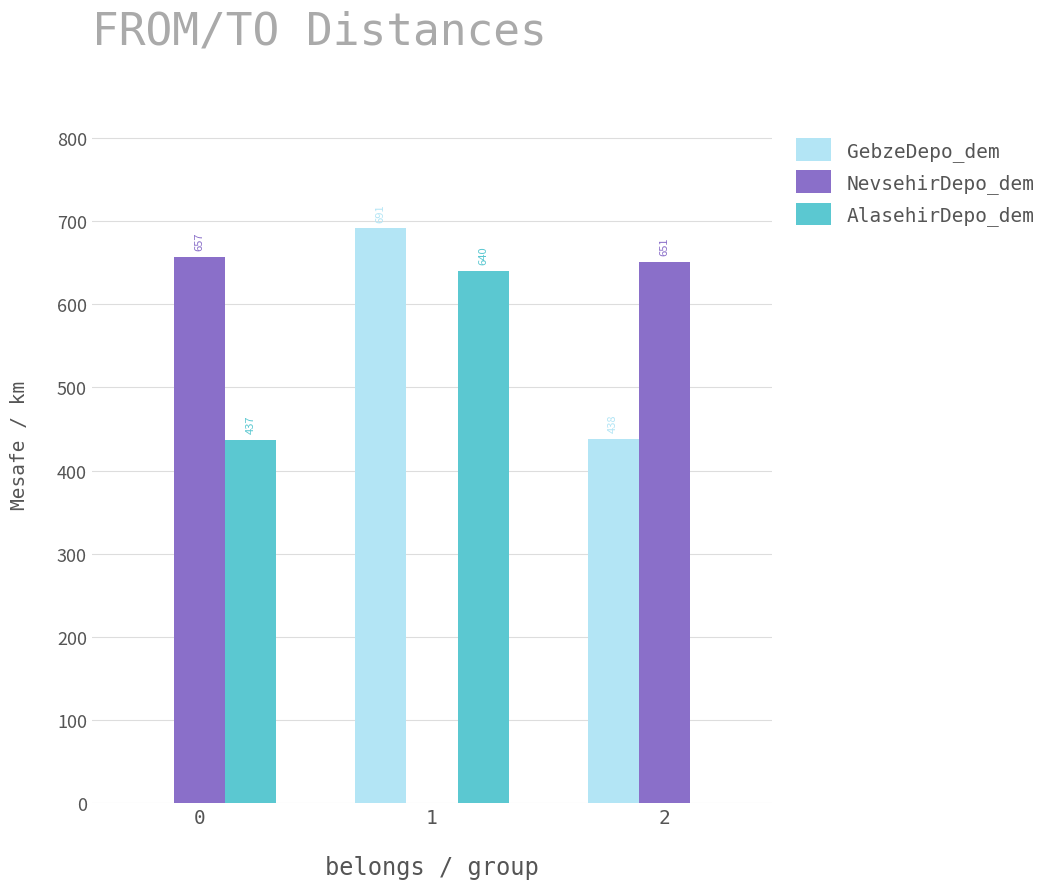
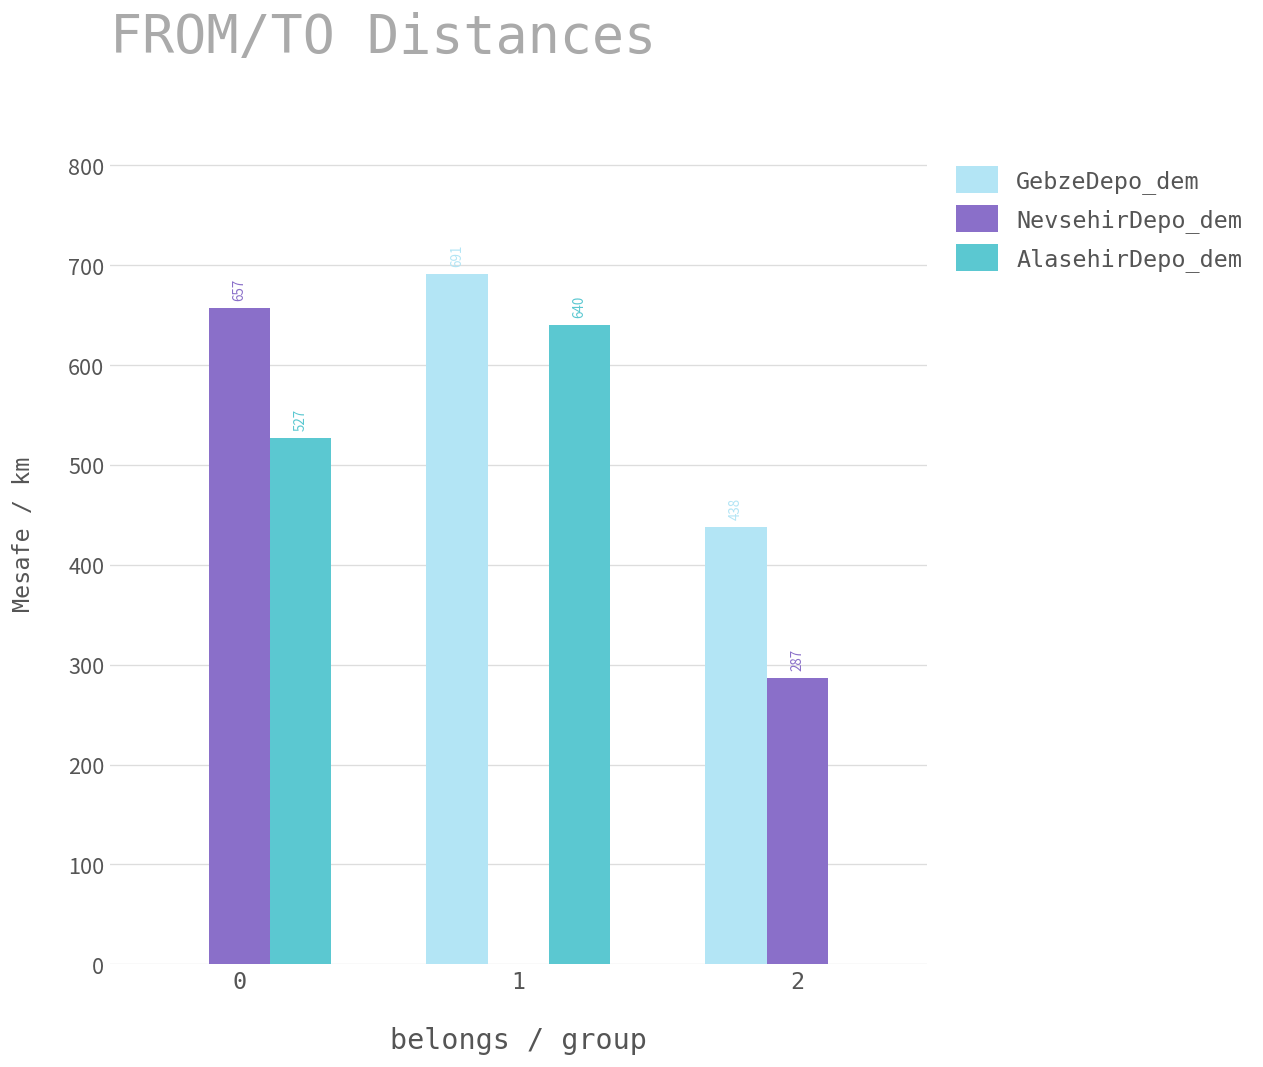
AlasehirDepo_dem, 0: 437 -> 527
NevsehirDepo_dem, 2: 651 -> 287
